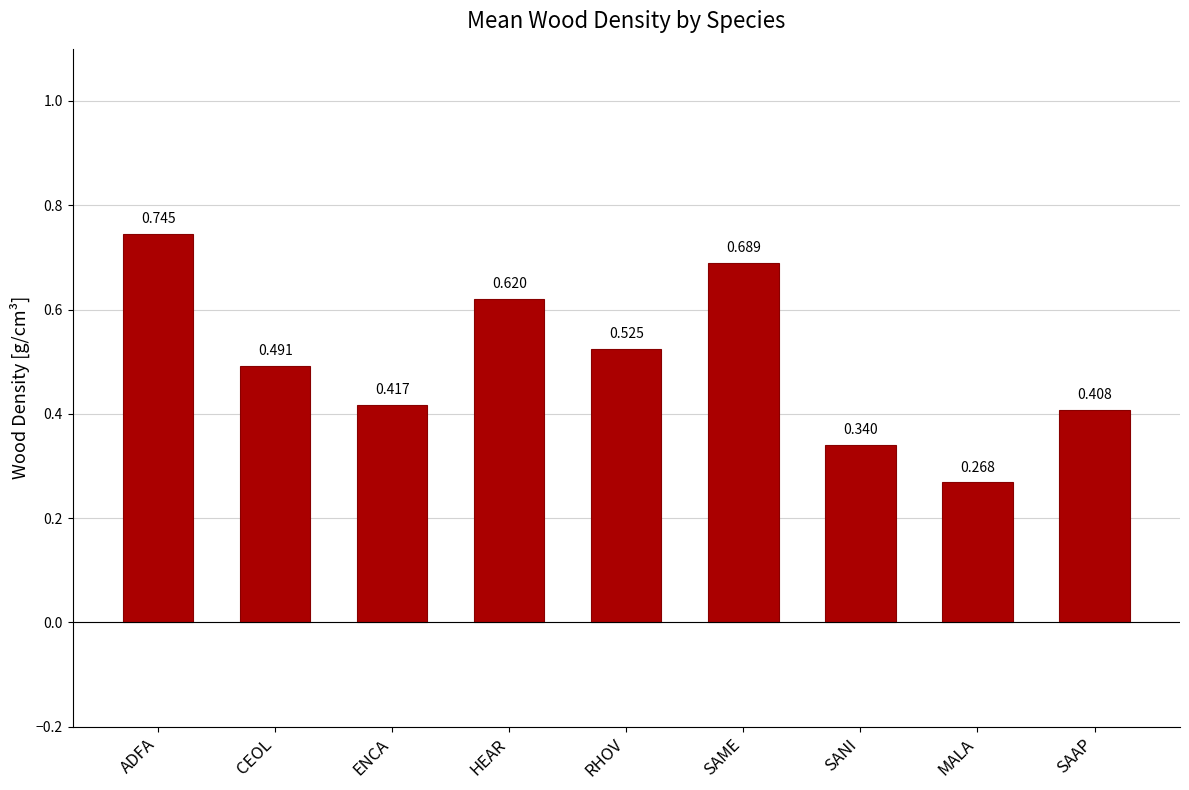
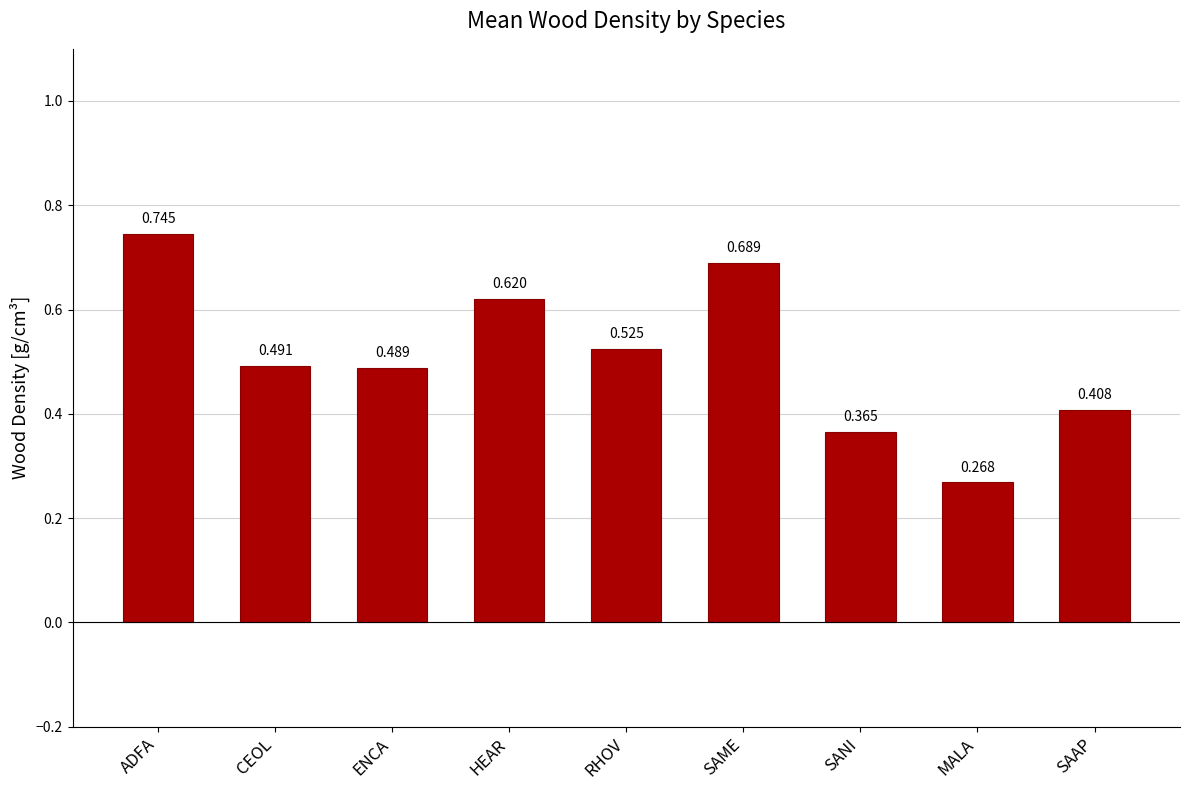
ENCA: 0.417 -> 0.489
SANI: 0.340 -> 0.365
